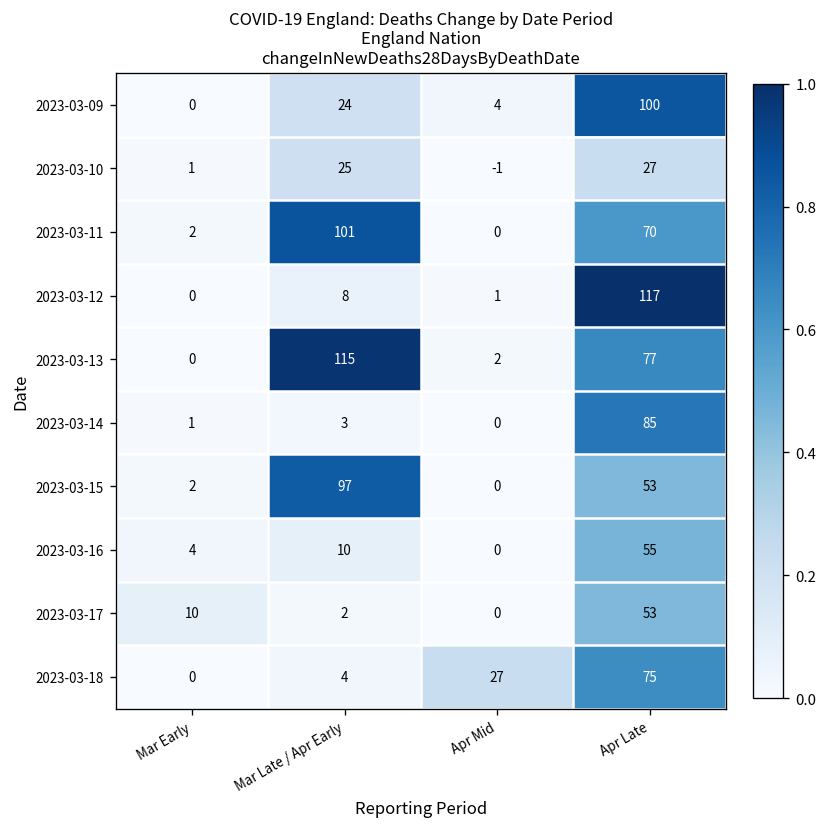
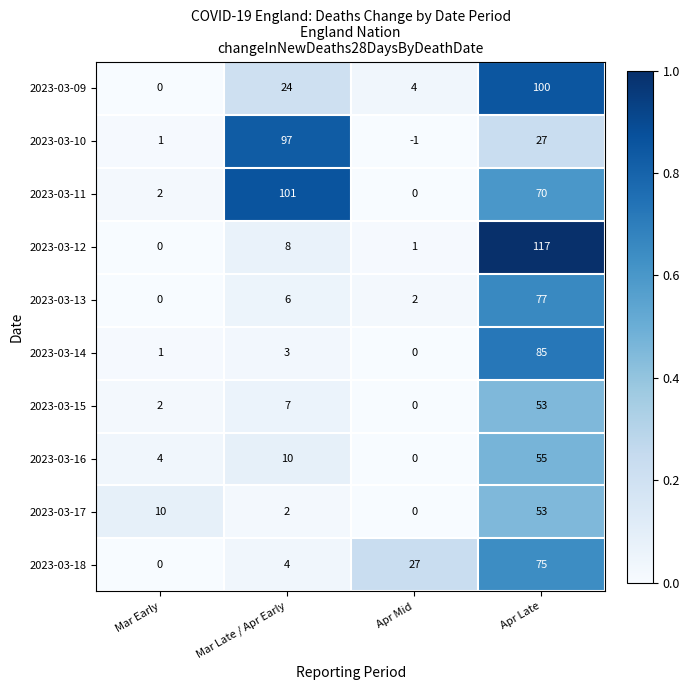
2023-03-10, Mar Late / Apr Early: 25 -> 97
2023-03-13, Mar Late / Apr Early: 115 -> 6
2023-03-15, Mar Late / Apr Early: 97 -> 7
